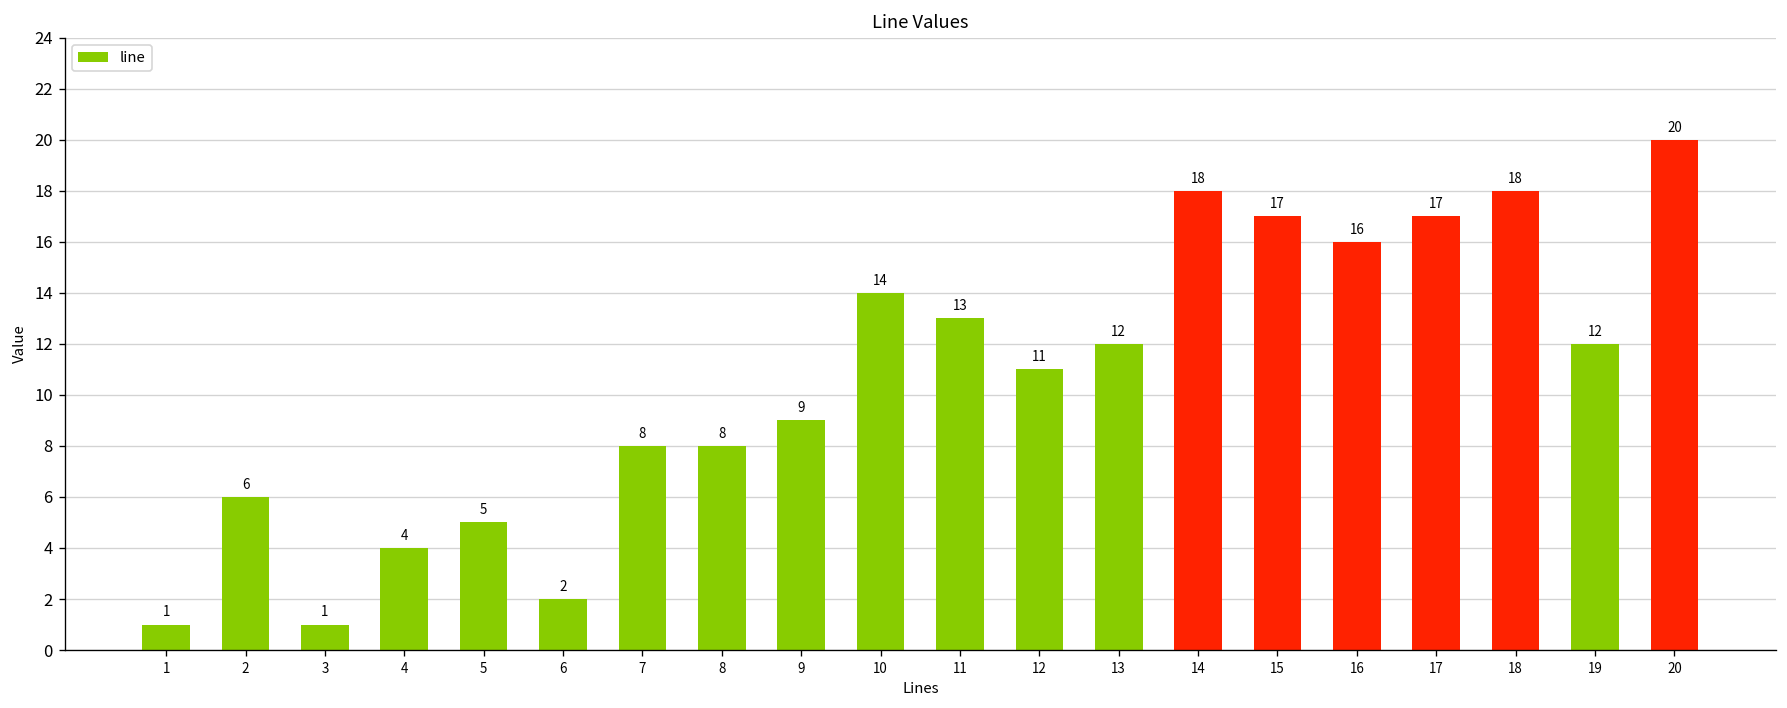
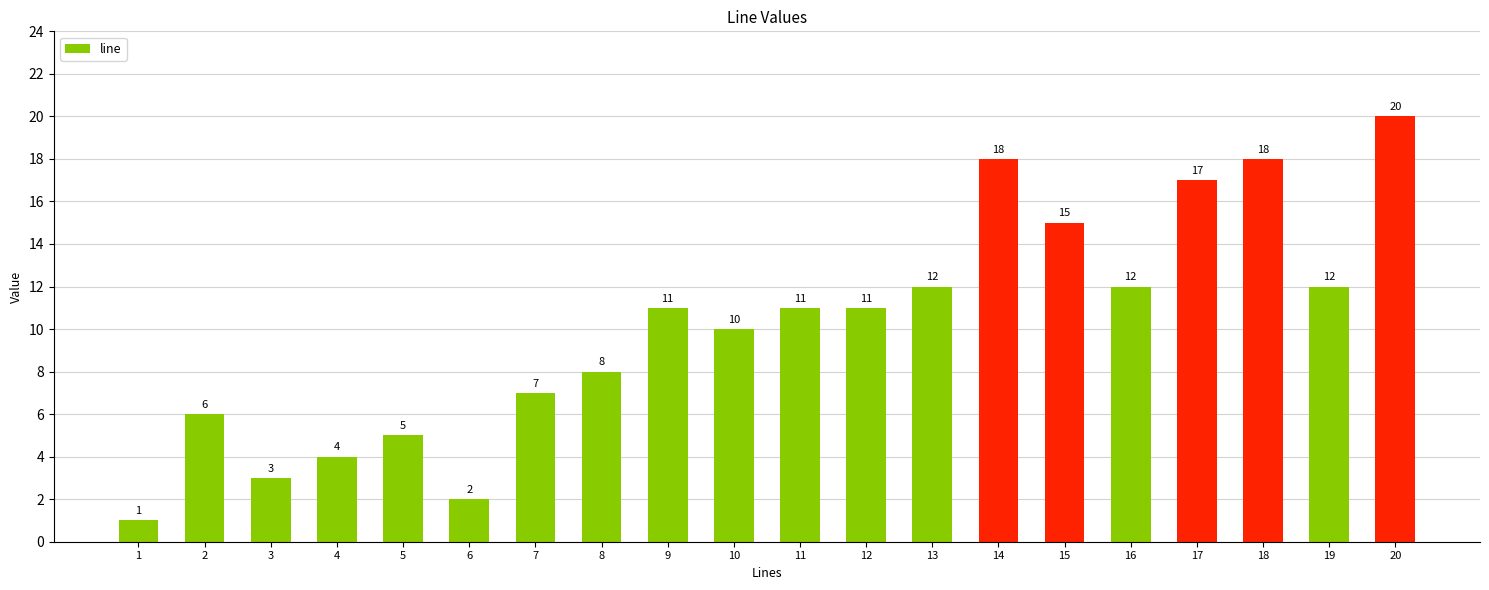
3: 1 -> 3
7: 8 -> 7
9: 9 -> 11
10: 14 -> 10
11: 13 -> 11
15: 17 -> 15
16: 16 -> 12
